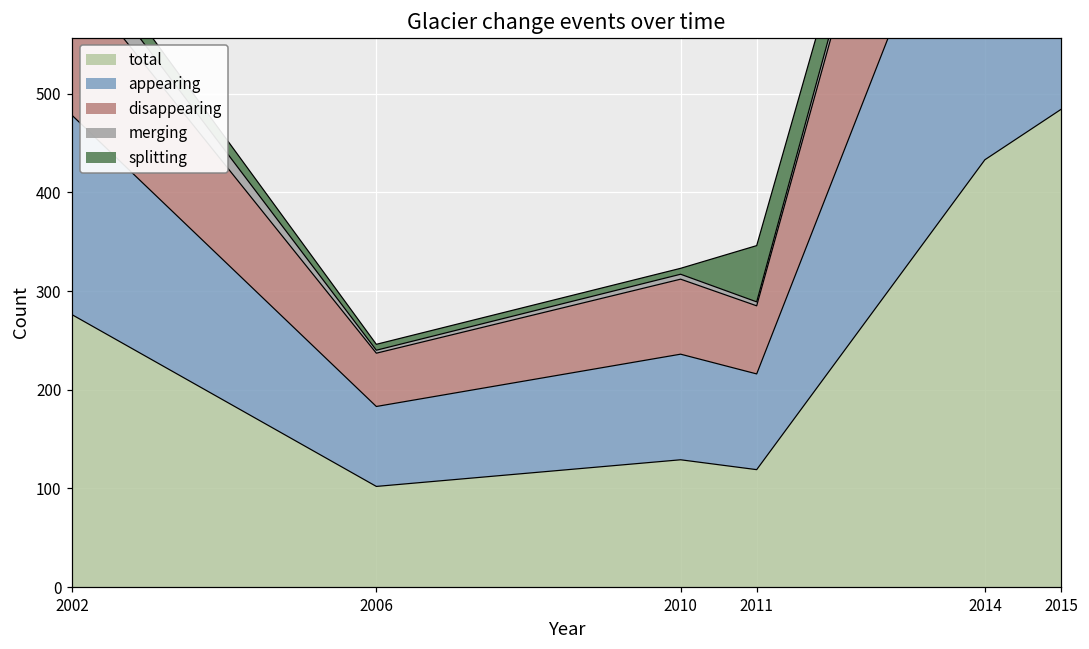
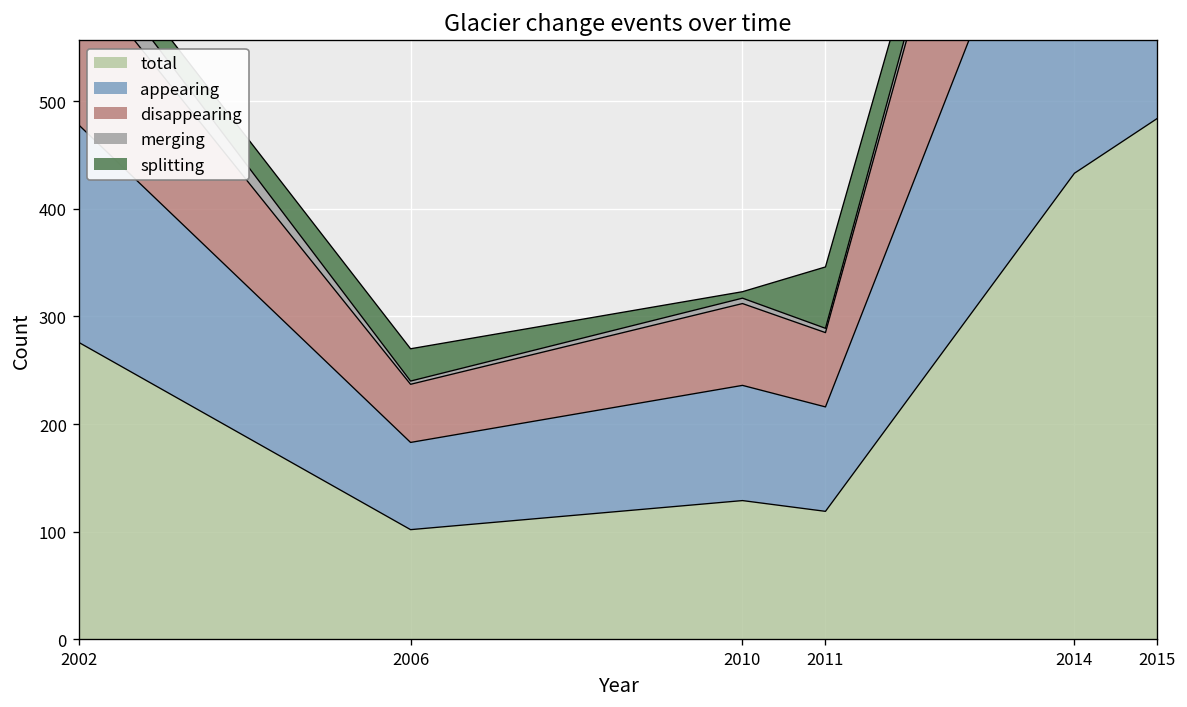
splitting, 2006: 10 -> 30
